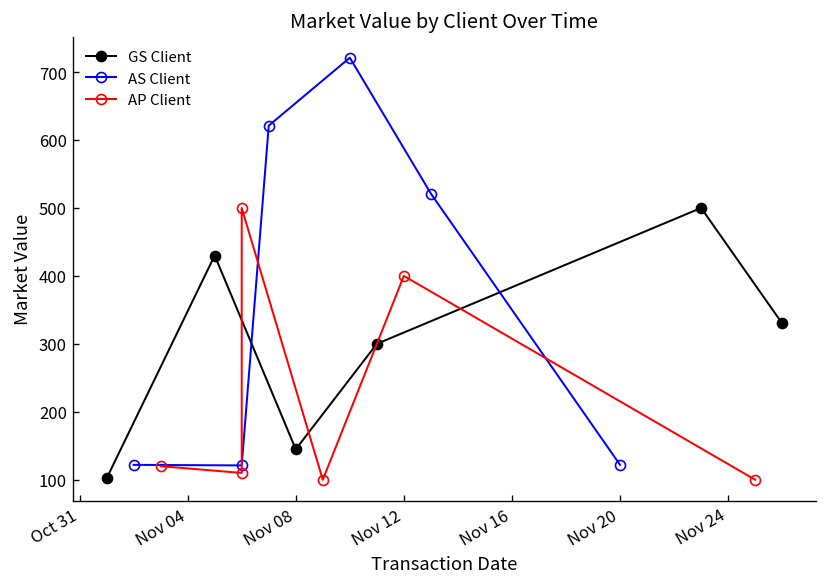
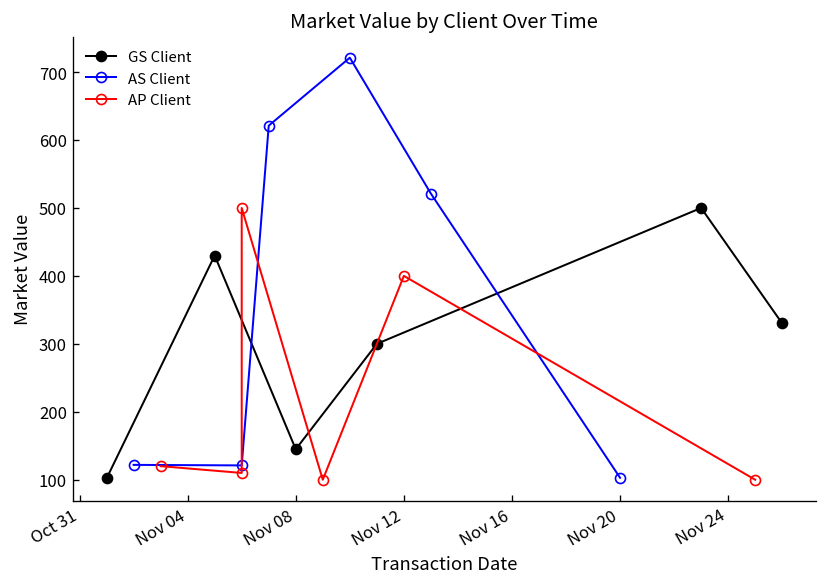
AS Client, Nov 20: 120 -> 100
